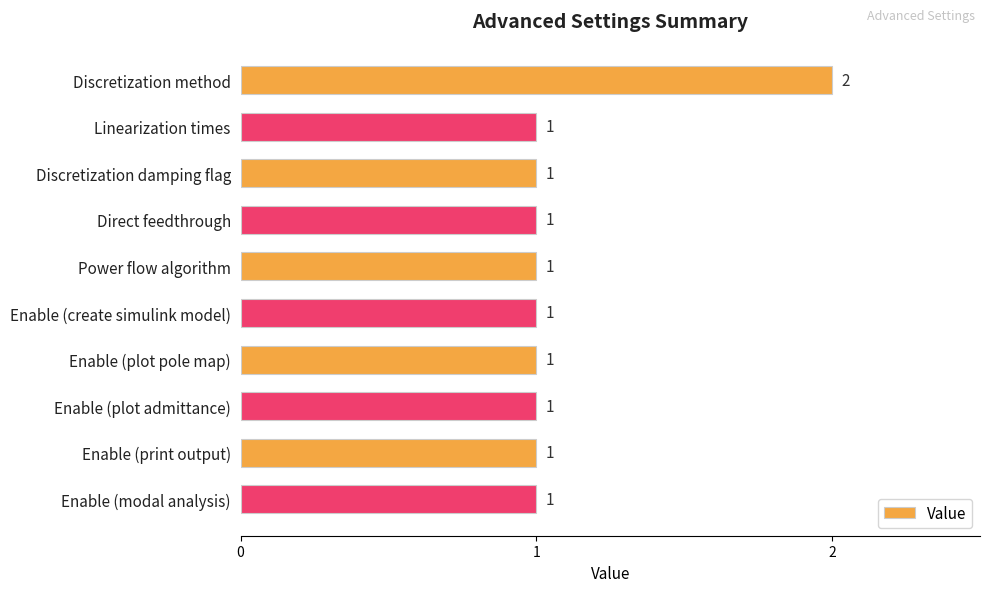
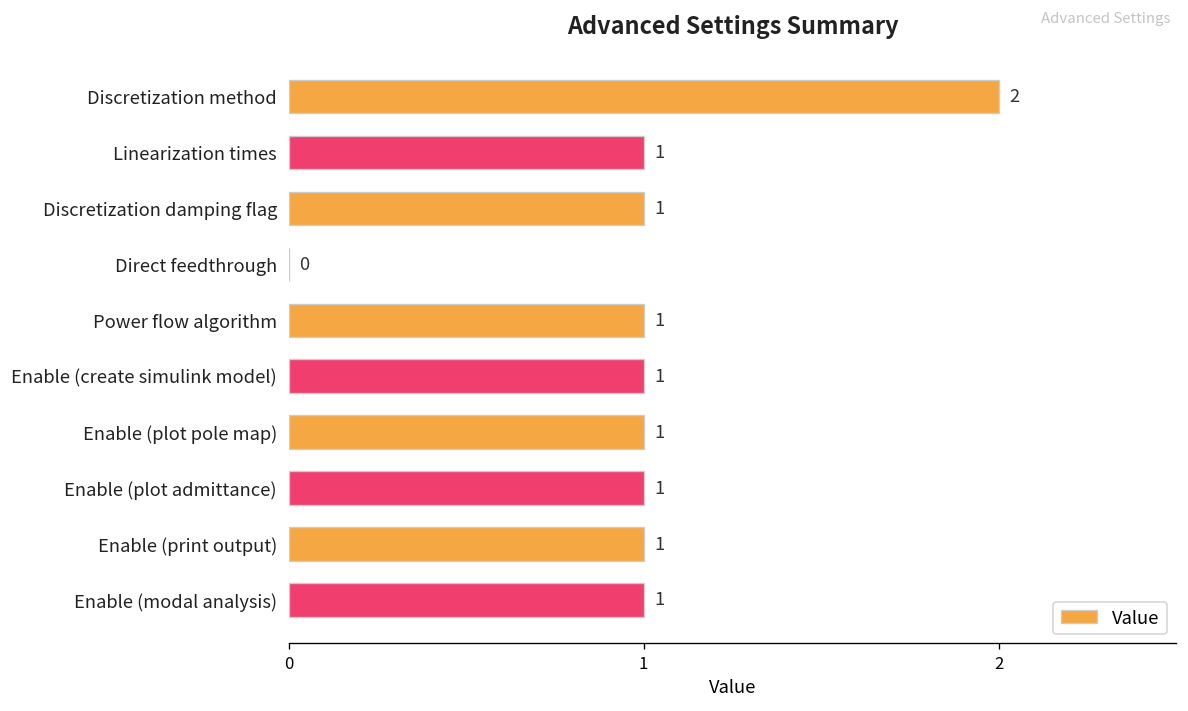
Direct feedthrough: 1 -> 0
